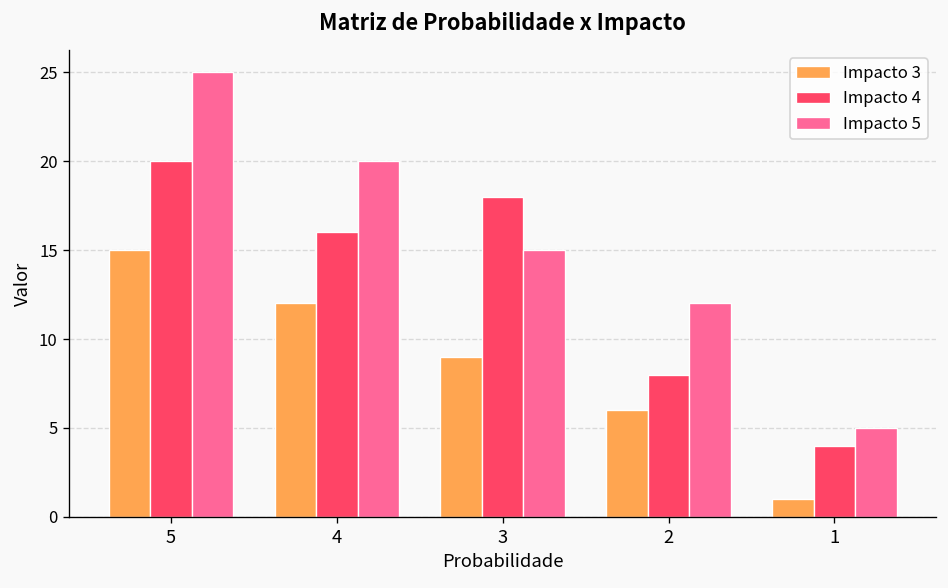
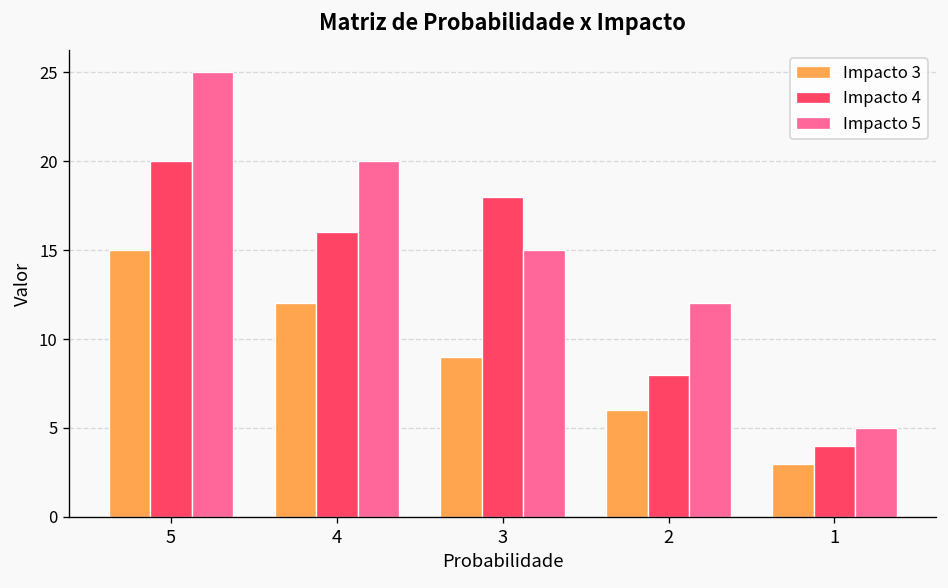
Impacto 3, 1: 1 -> 3
